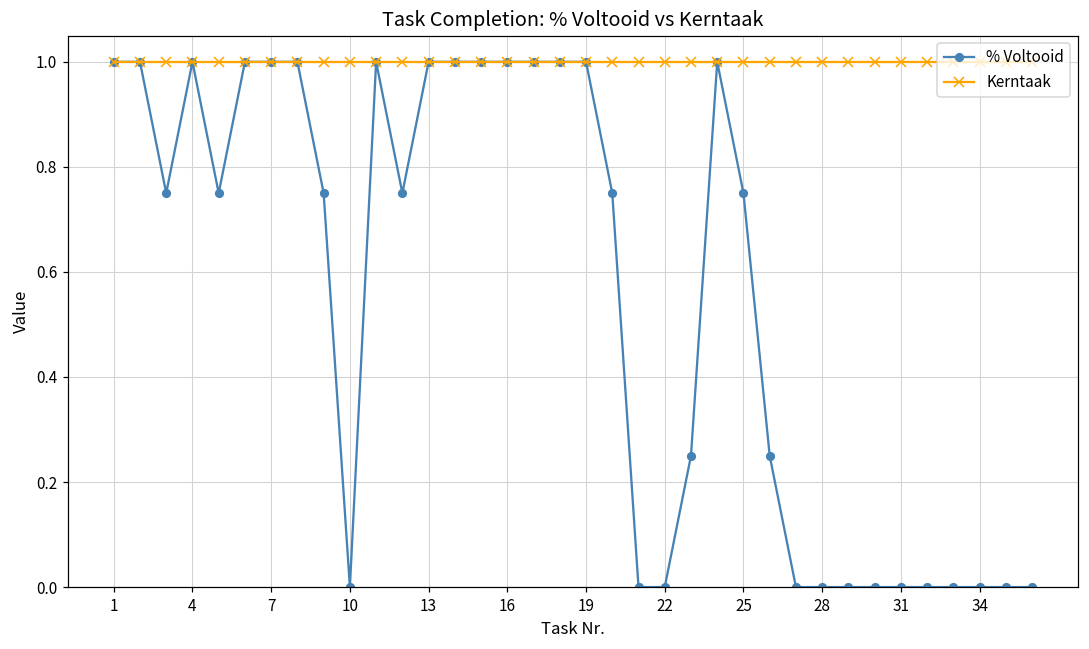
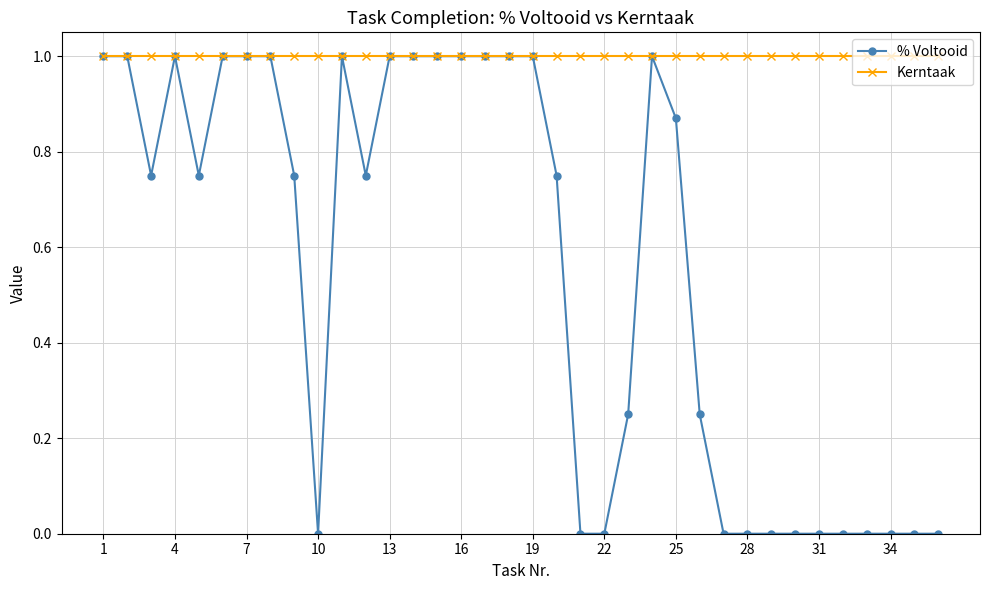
% Voltooid, 25: 0.75 -> 0.87
